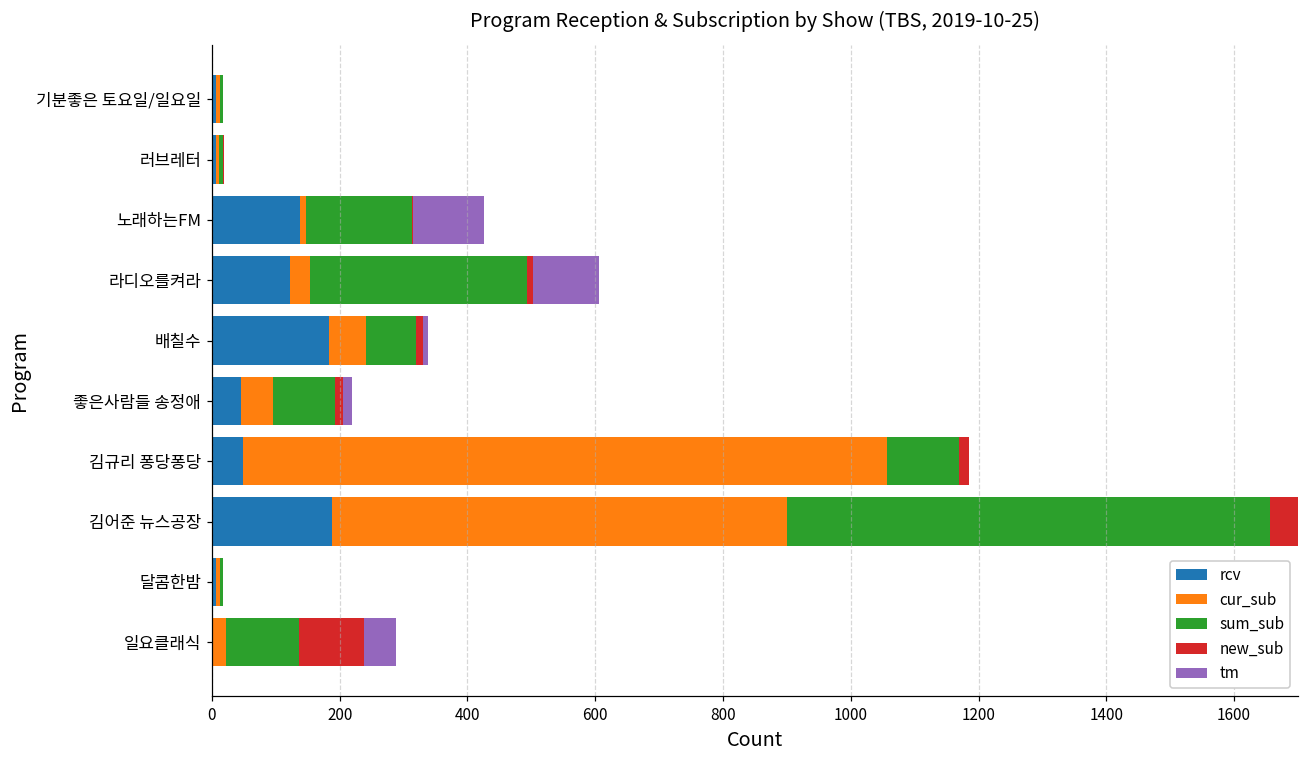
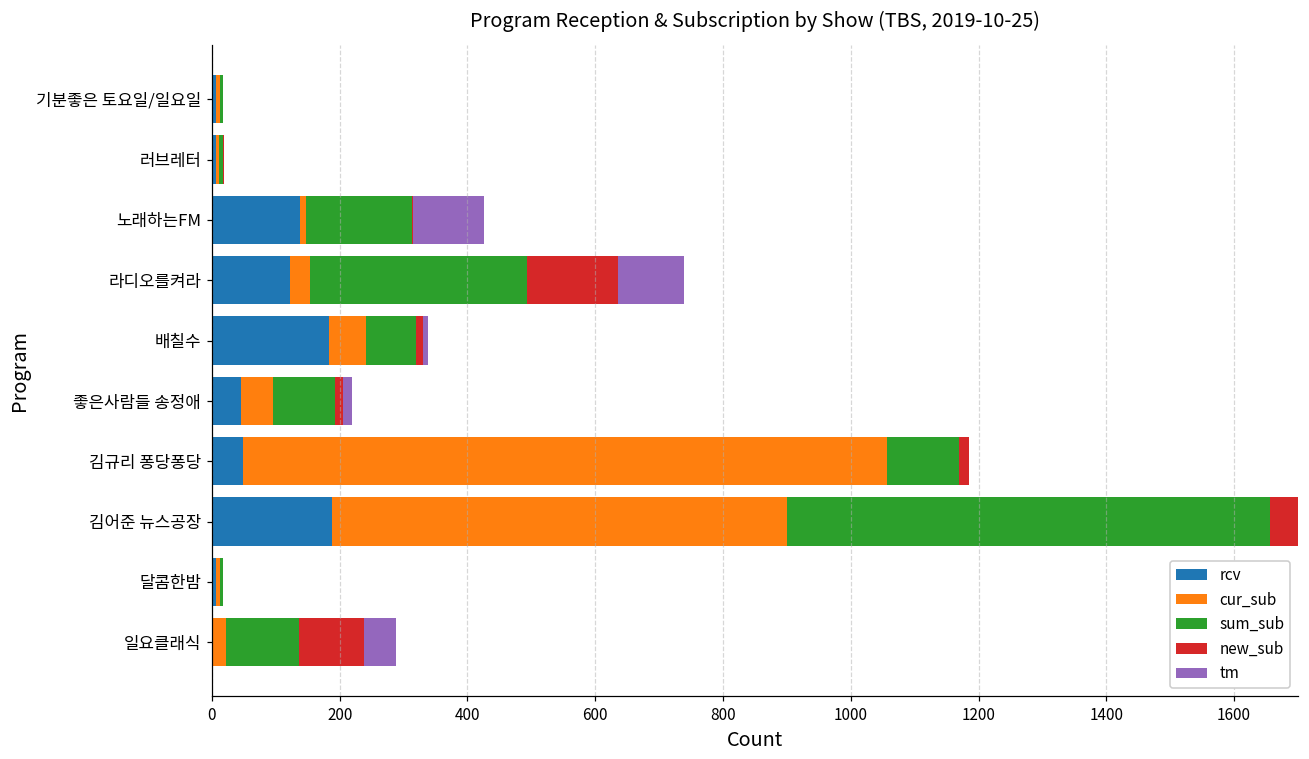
new_sub, 라디오를켜라: 10 -> 140
